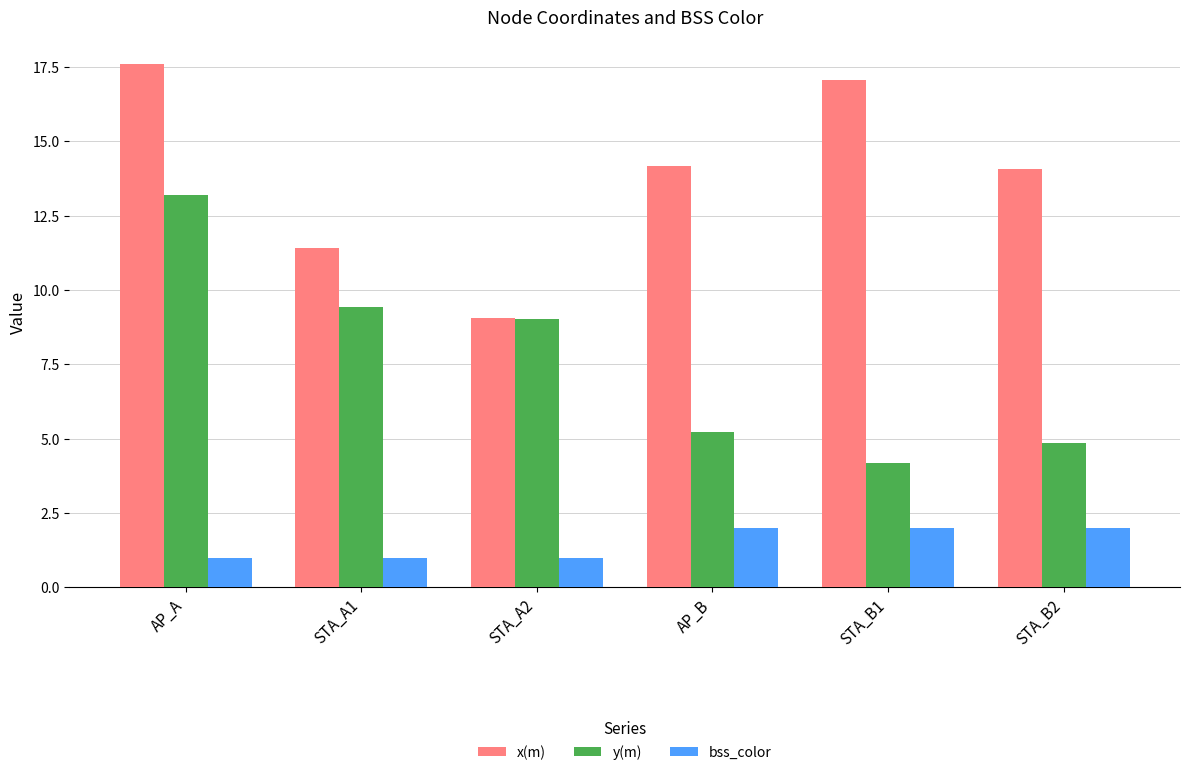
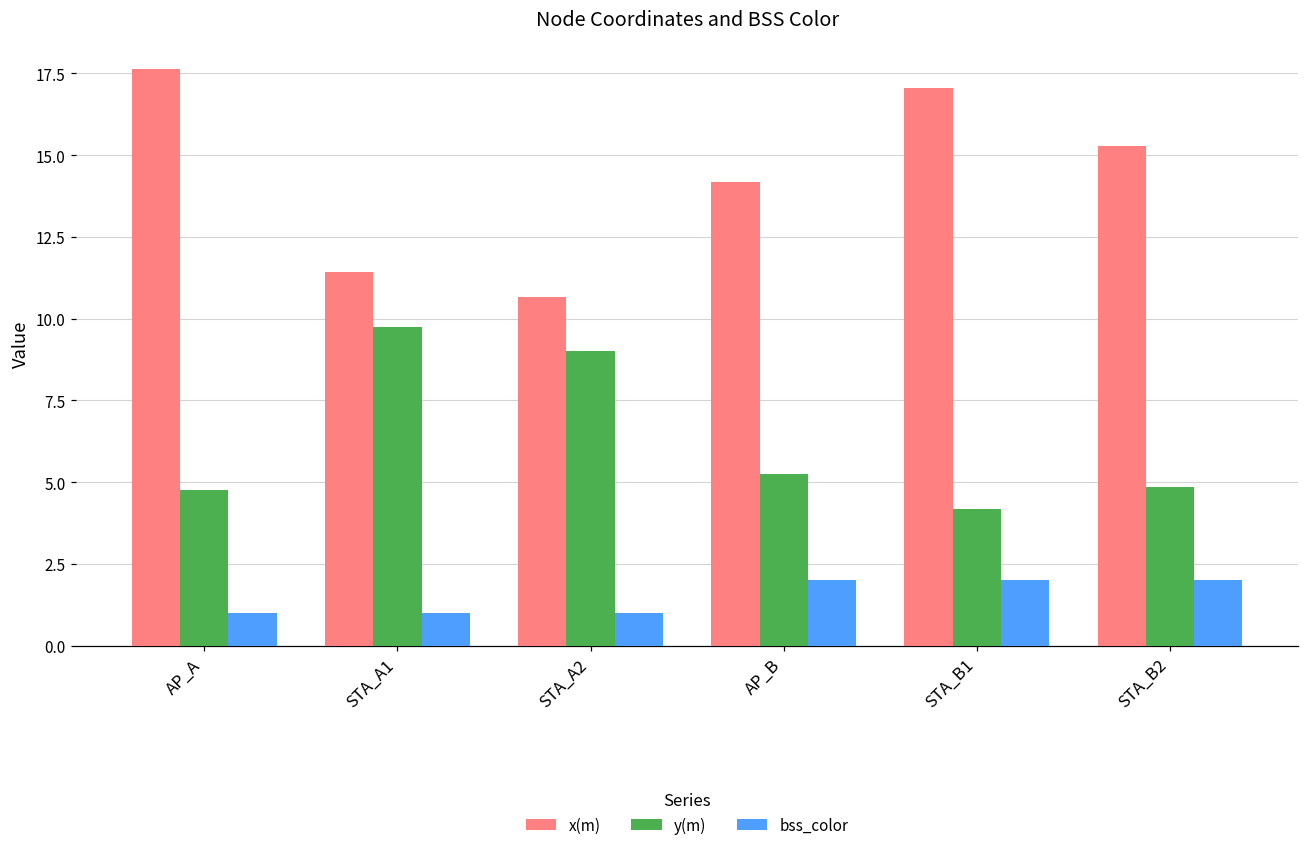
y(m), AP_A: 13.2 -> 4.8
y(m), STA_A1: 9.4 -> 9.7
x(m), STA_A2: 9.1 -> 10.7
x(m), STA_B2: 14.1 -> 15.3
